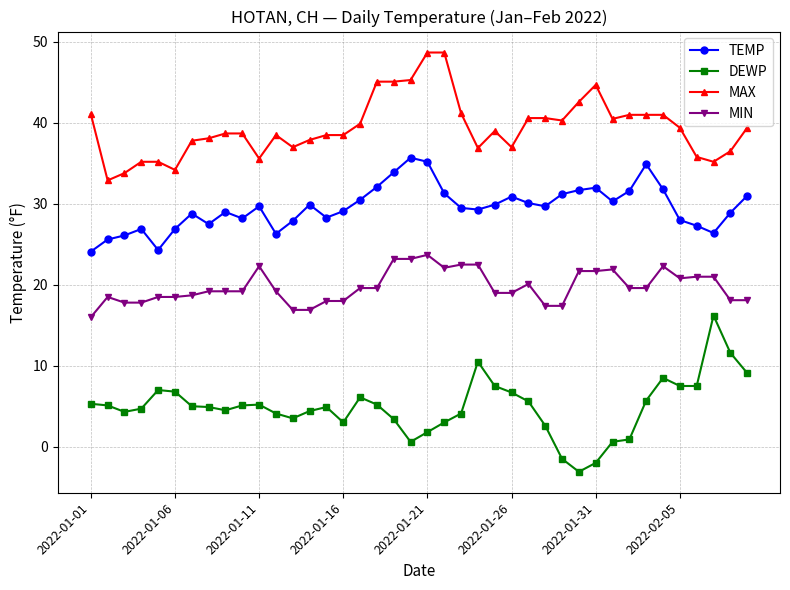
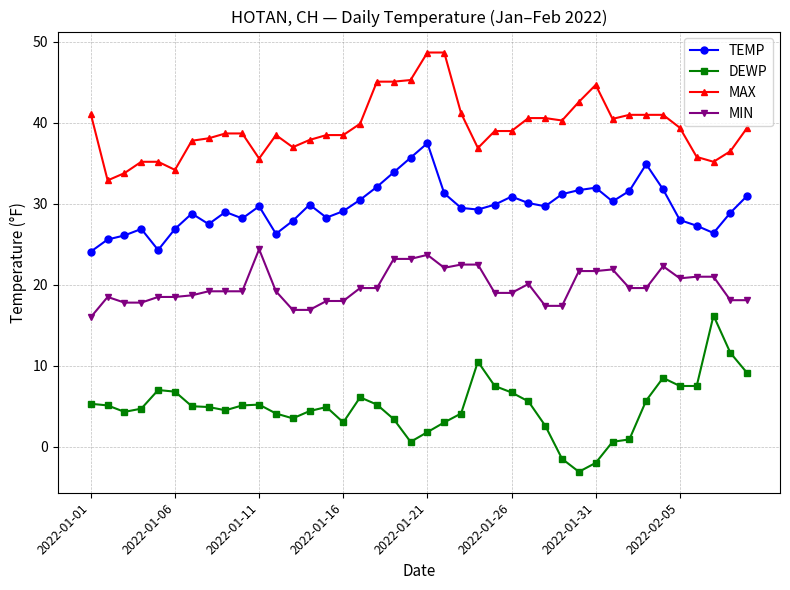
MIN, 2022-01-11: 22 -> 24
TEMP, 2022-01-21: 35 -> 38
MAX, 2022-01-26: 37 -> 39
